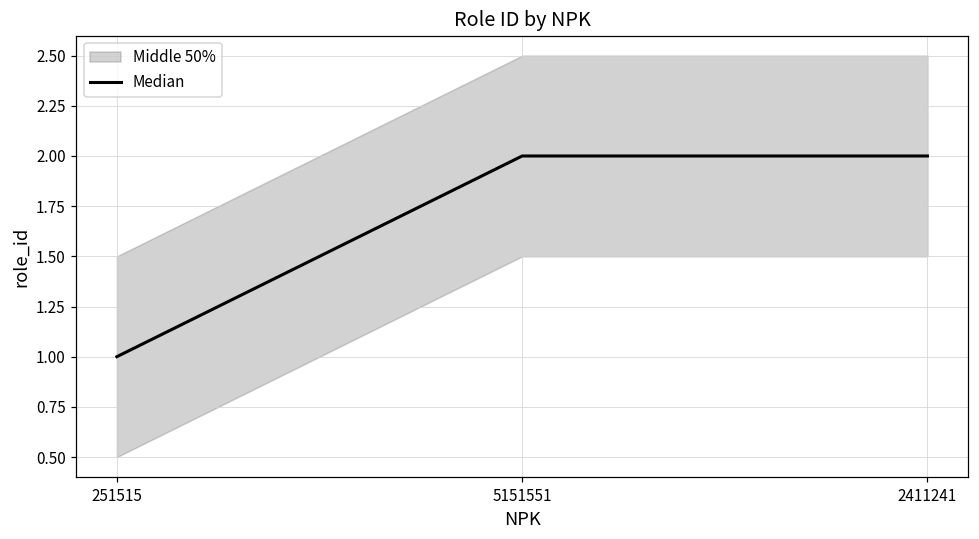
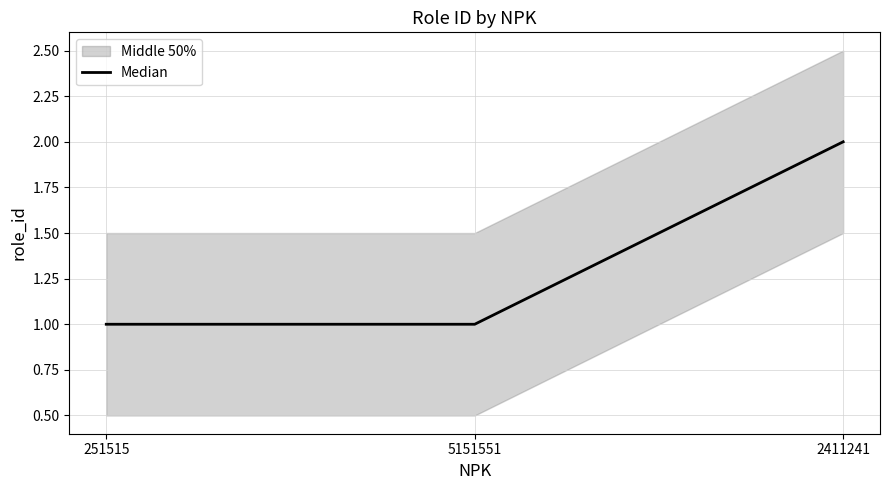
Median, 5151551: 2 -> 1
